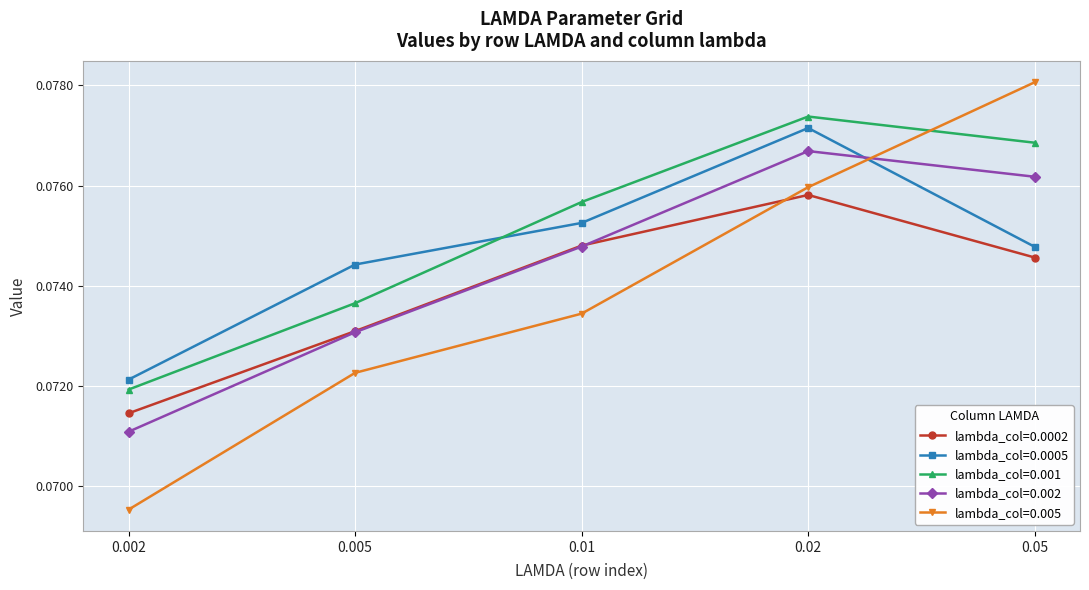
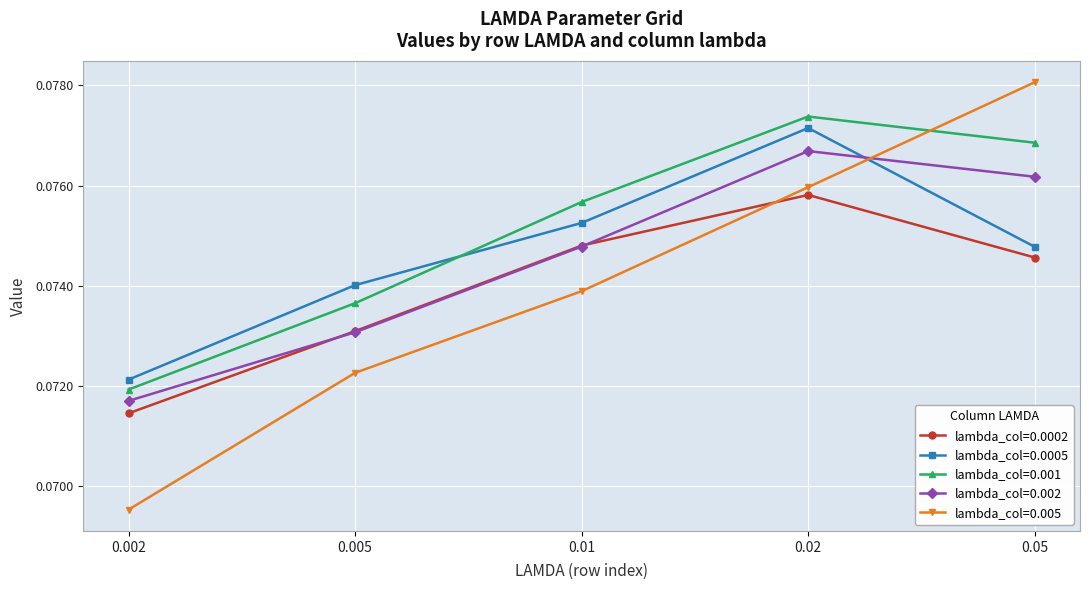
lambda_col=0.002, 0.002: 0.0711 -> 0.0717
lambda_col=0.0005, 0.005: 0.0744 -> 0.0740
lambda_col=0.005, 0.01: 0.0734 -> 0.0739
